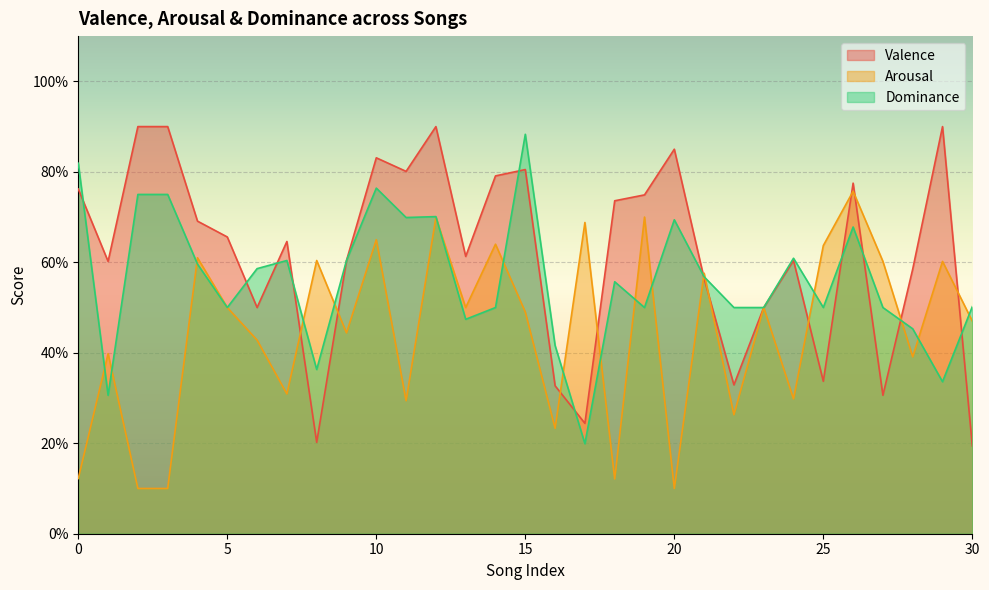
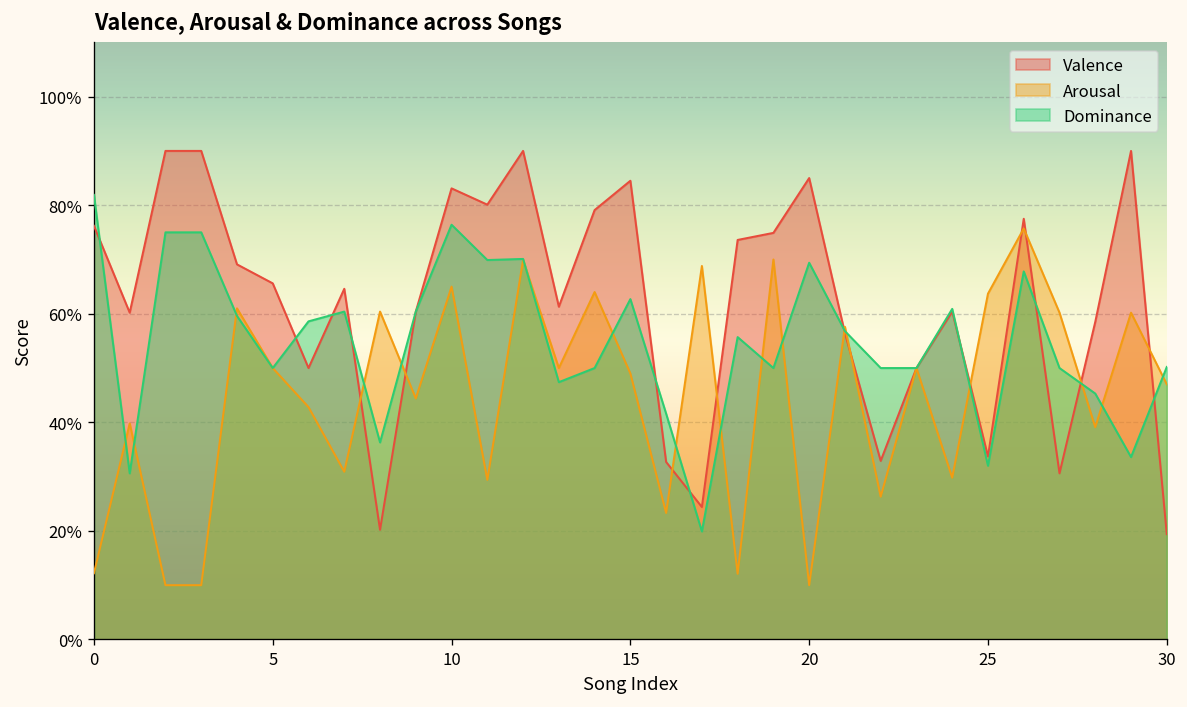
Valence, 15: 81% -> 85%
Dominance, 15: 88% -> 63%
Dominance, 25: 50% -> 32%
